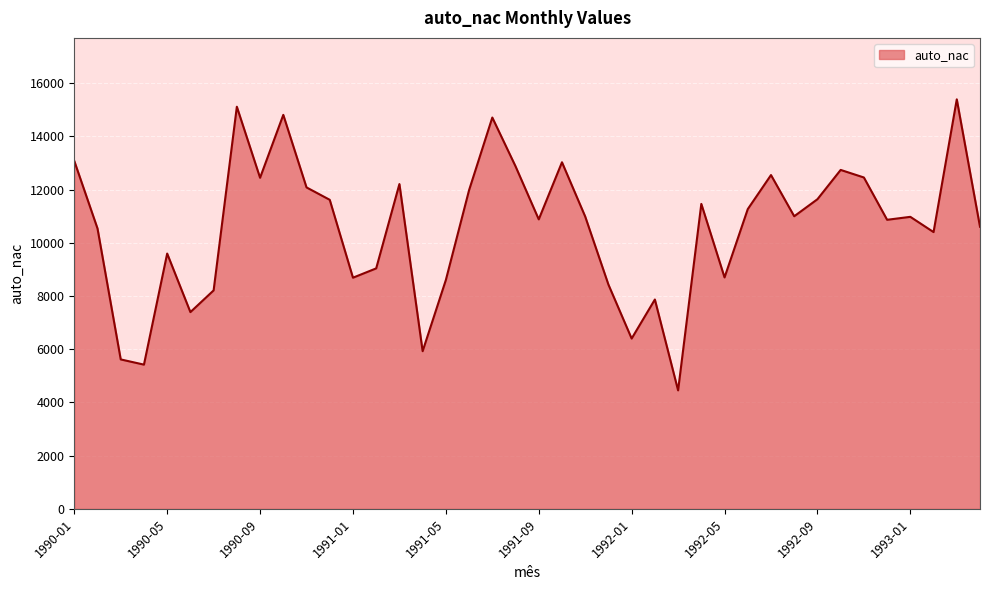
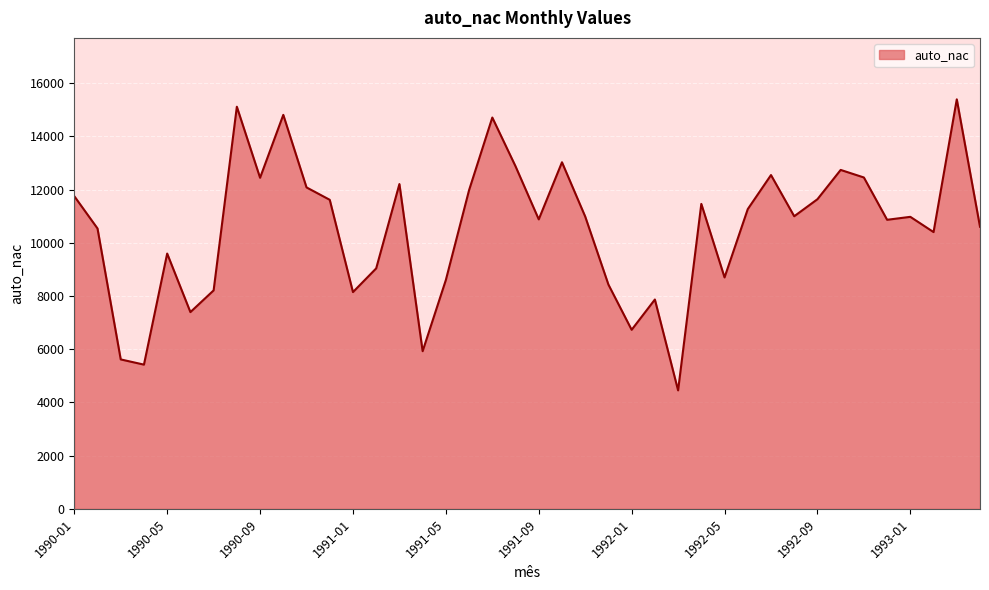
1990-01: 13100 -> 11800
1991-01: 8700 -> 8100
1992-01: 6400 -> 6700
